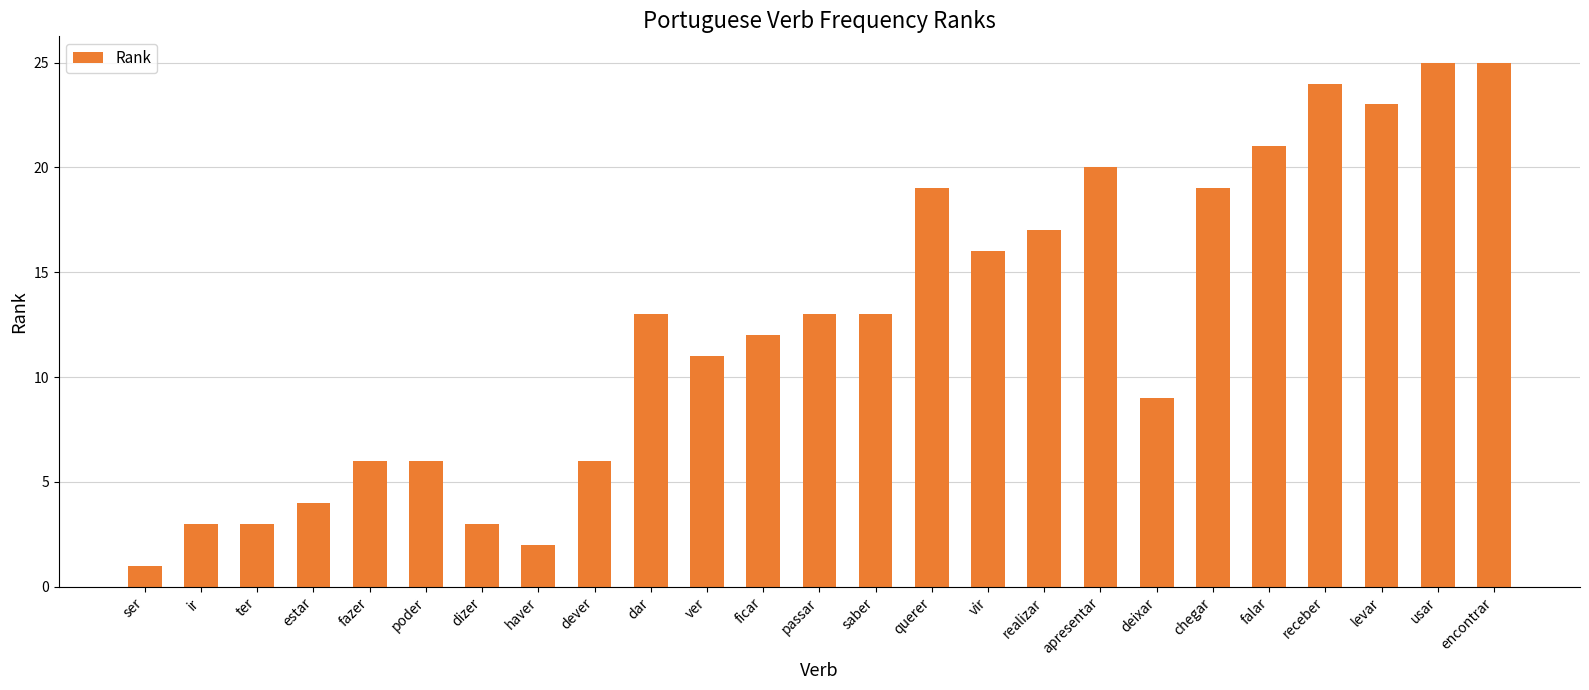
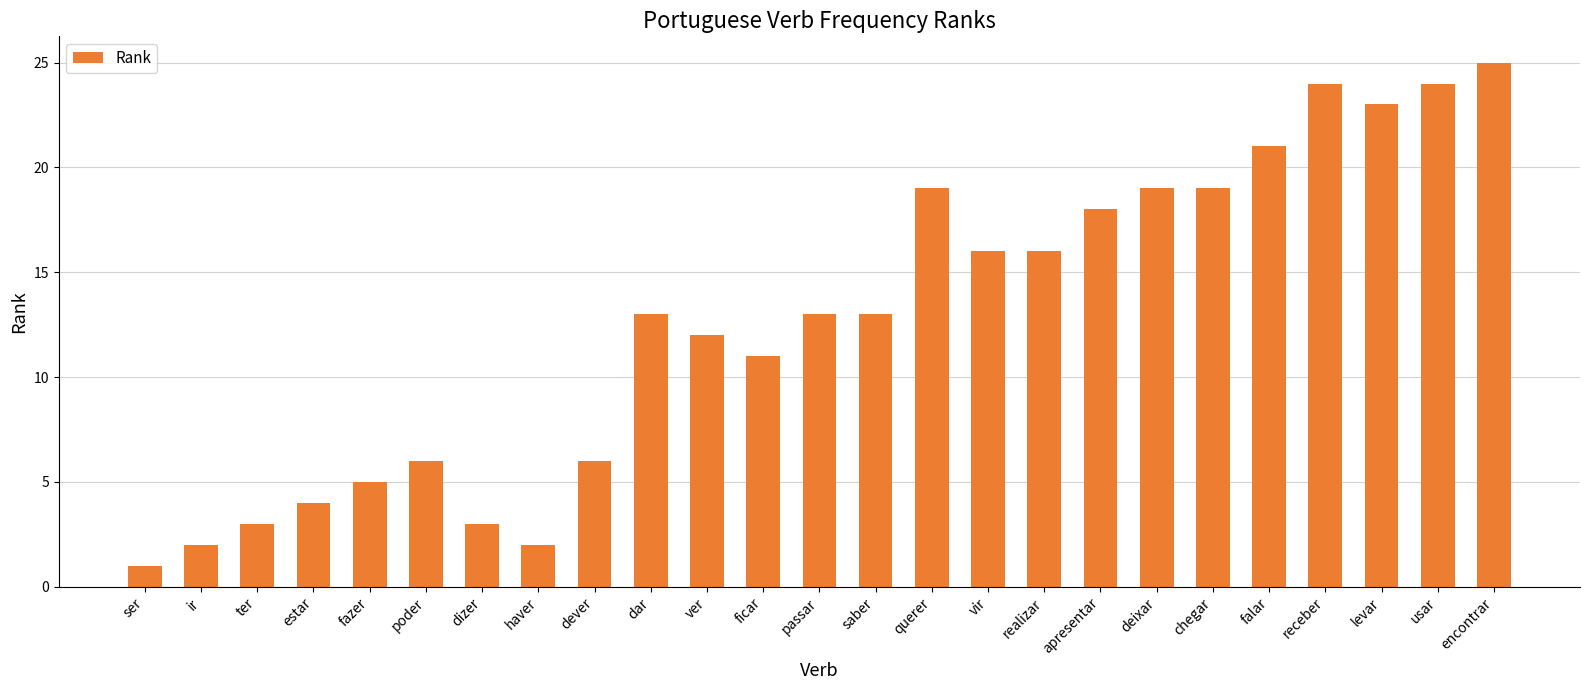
ir: 3 -> 2
fazer: 6 -> 5
ver: 11 -> 12
ficar: 12 -> 11
realizar: 17 -> 16
apresentar: 20 -> 18
deixar: 9 -> 19
usar: 25 -> 24
